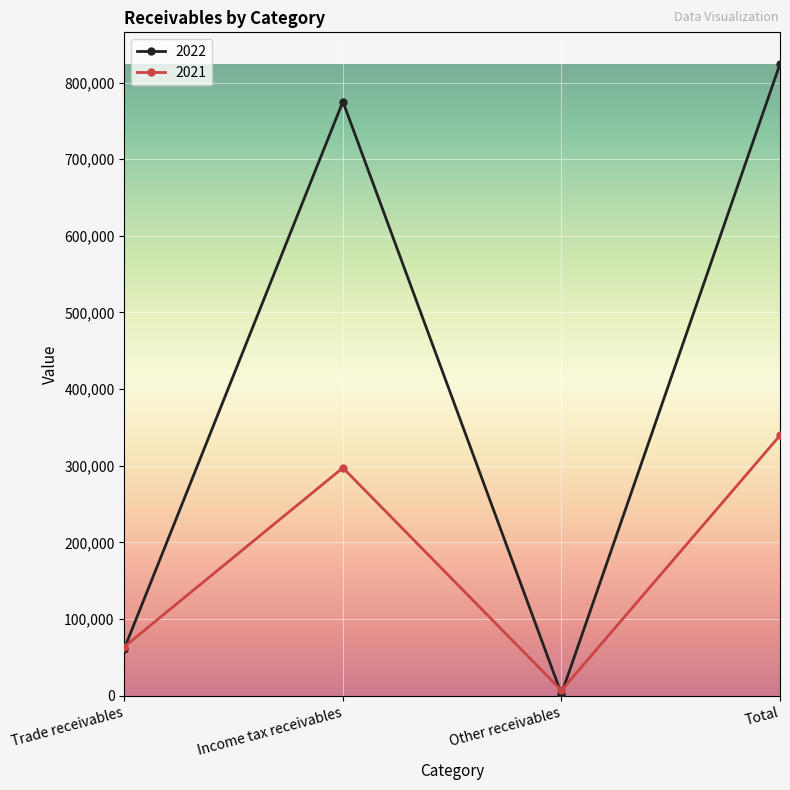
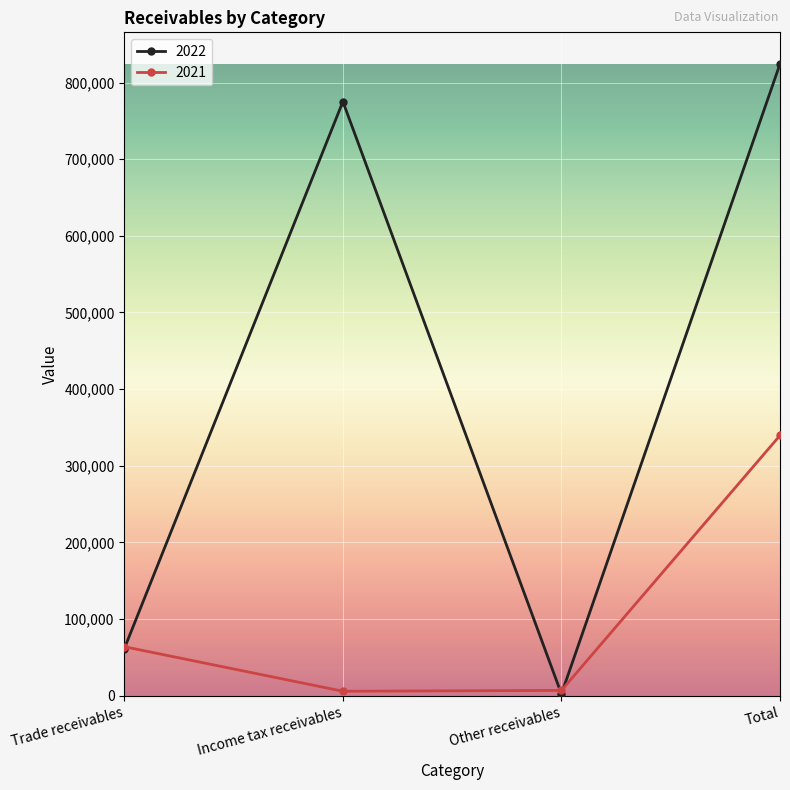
2021, Income tax receivables: 300,000 -> 10,000
